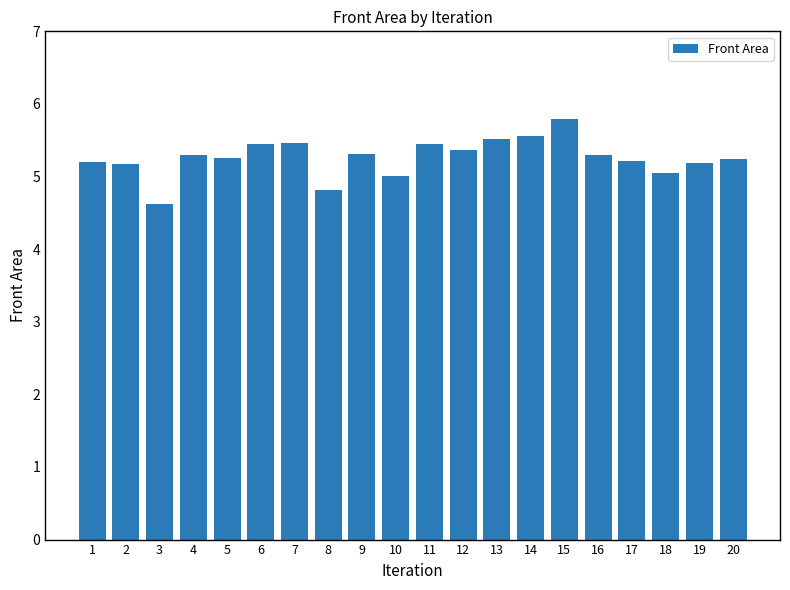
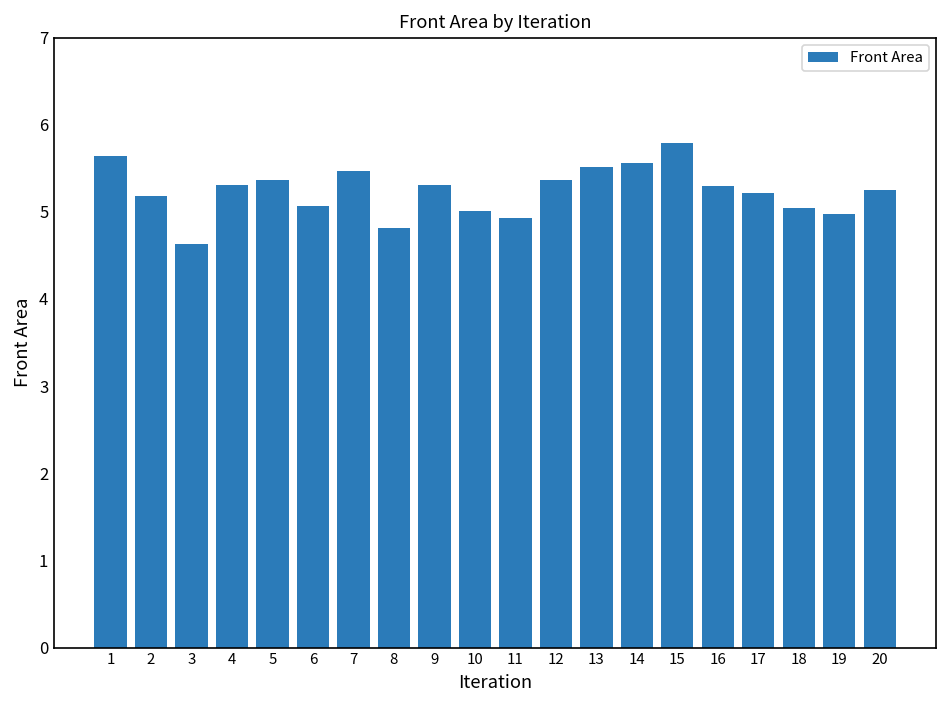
1: 5.2 -> 5.6
5: 5.2 -> 5.4
6: 5.4 -> 5.1
11: 5.5 -> 4.9
19: 5.2 -> 5.0
